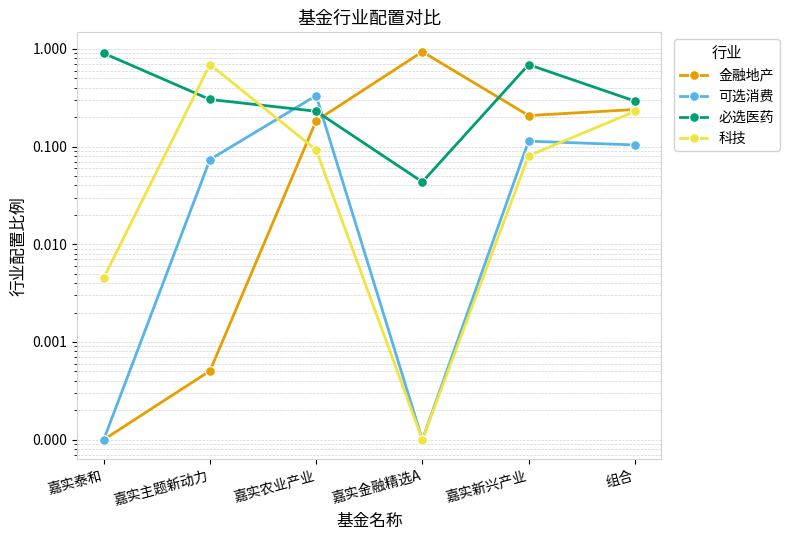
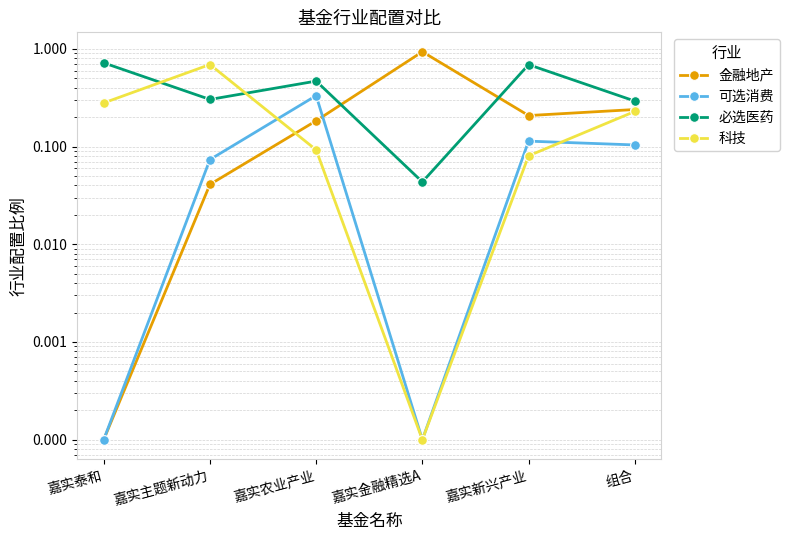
必选医药, 嘉实泰和: 0.9 -> 0.7
科技, 嘉实泰和: 0.005 -> 0.28
金融地产, 嘉实主题新动力: 0.0005 -> 0.041
必选医药, 嘉实农业产业: 0.23 -> 0.5
